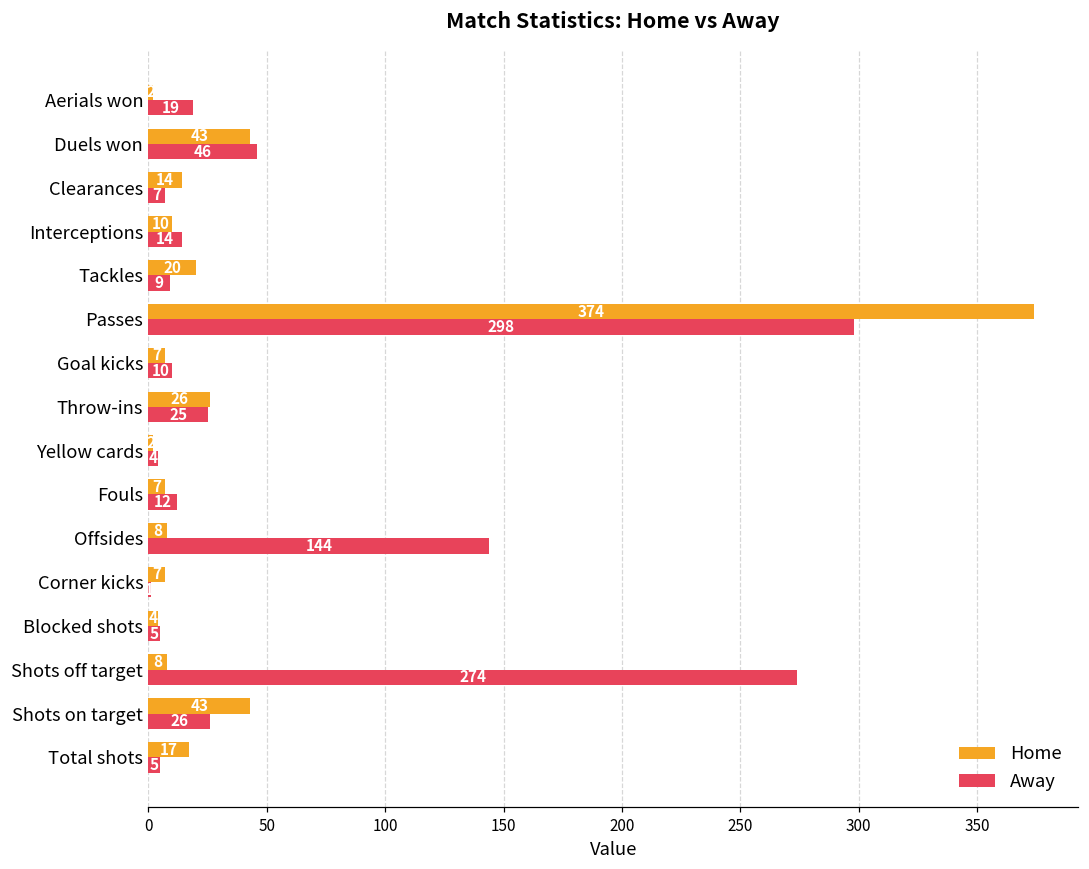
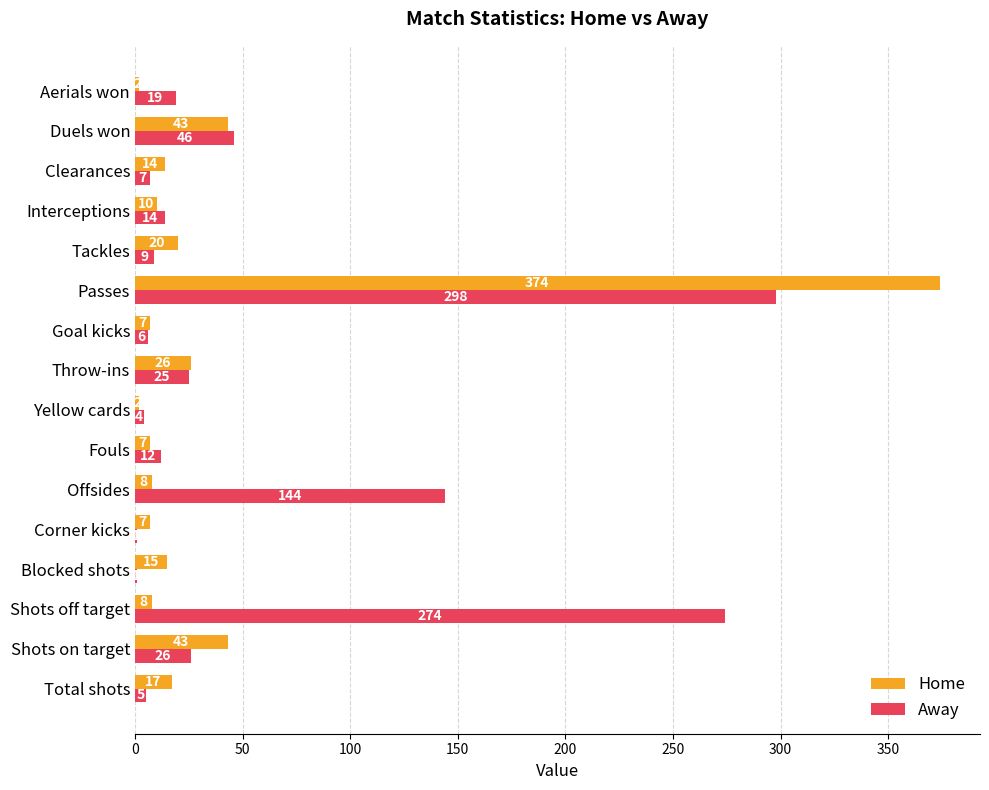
Away, Goal kicks: 10 -> 6
Home, Blocked shots: 4 -> 15
Away, Blocked shots: 5 -> 1
